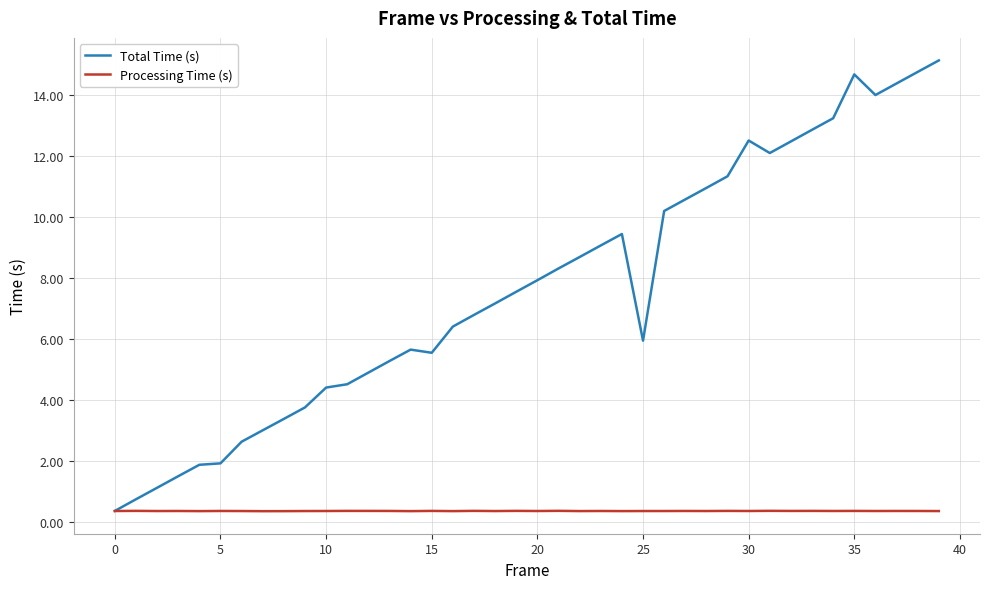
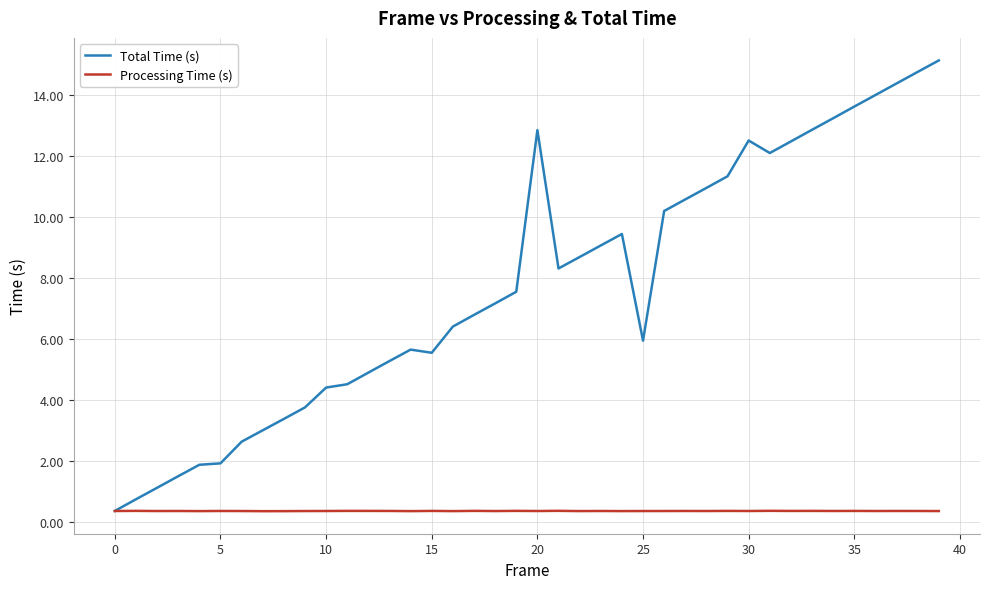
Total Time (s), 20: 7.9 -> 12.9
Total Time (s), 35: 14.7 -> 13.6
